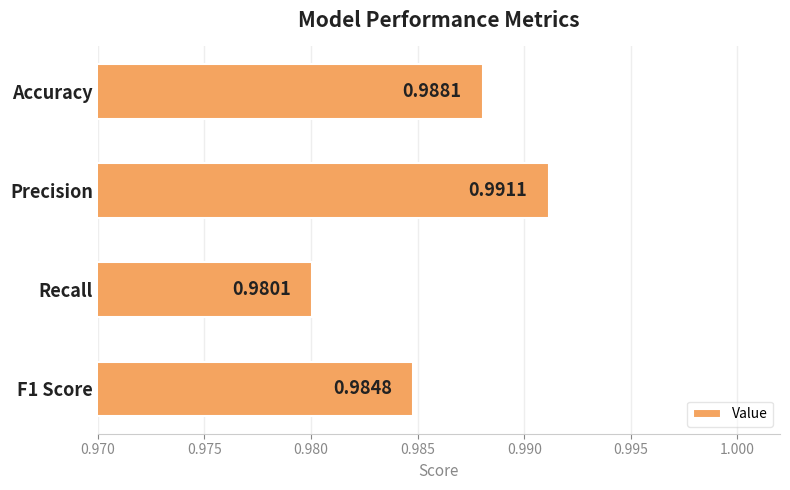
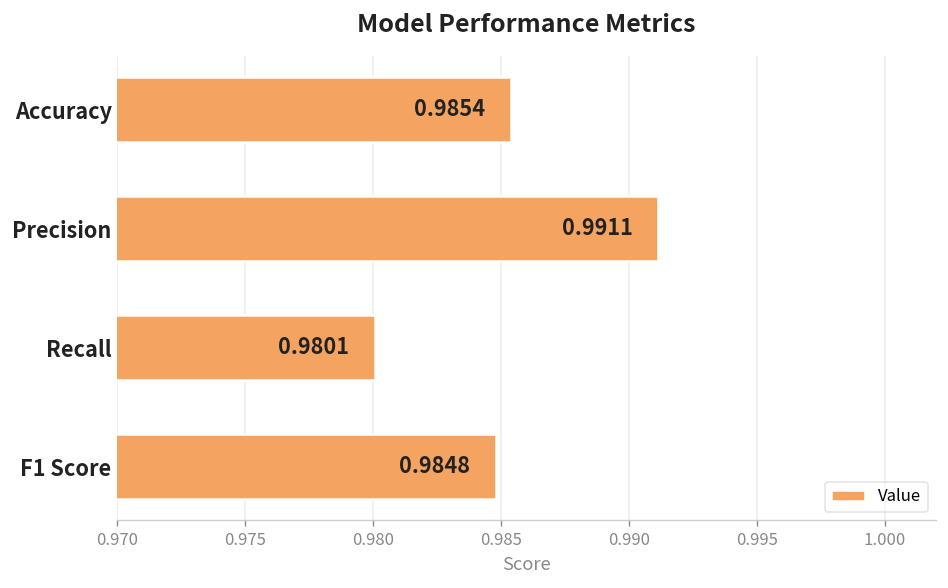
Accuracy: 0.9881 -> 0.9854
